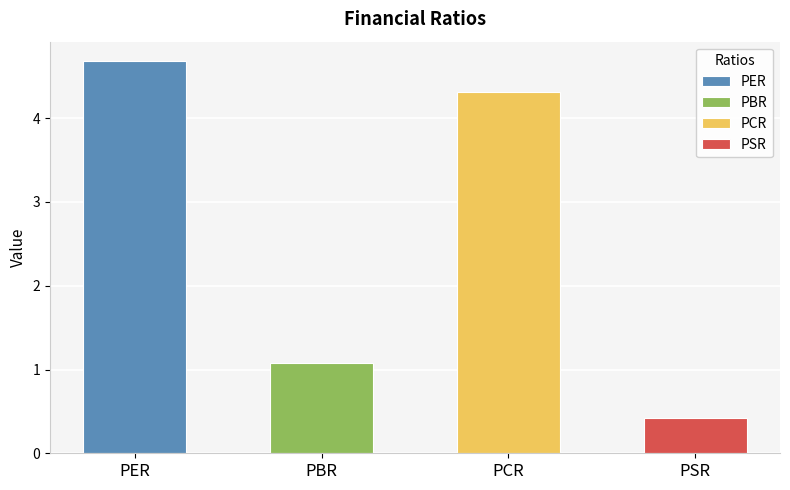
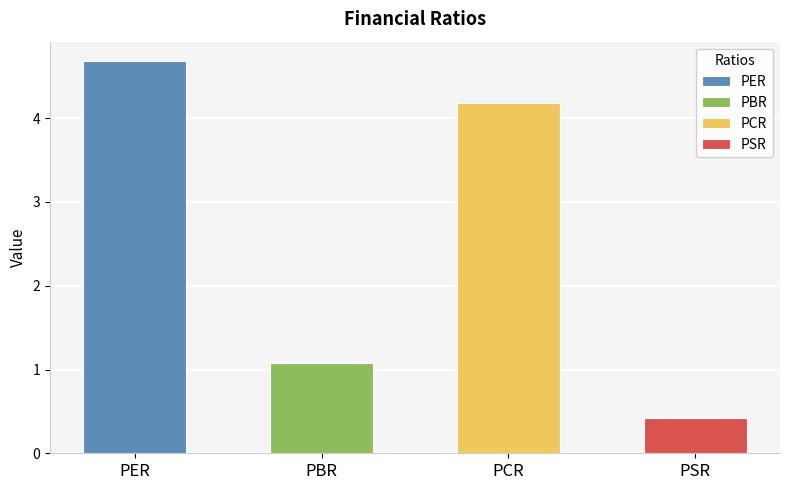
PCR: 4.3 -> 4.2
